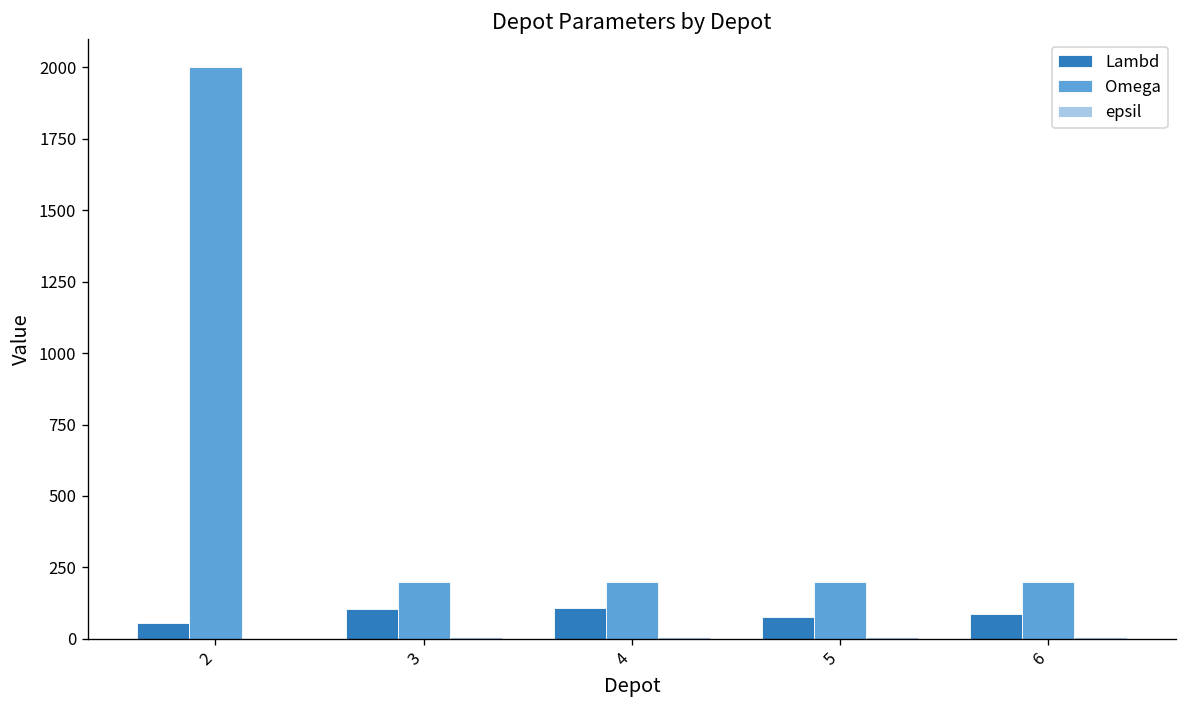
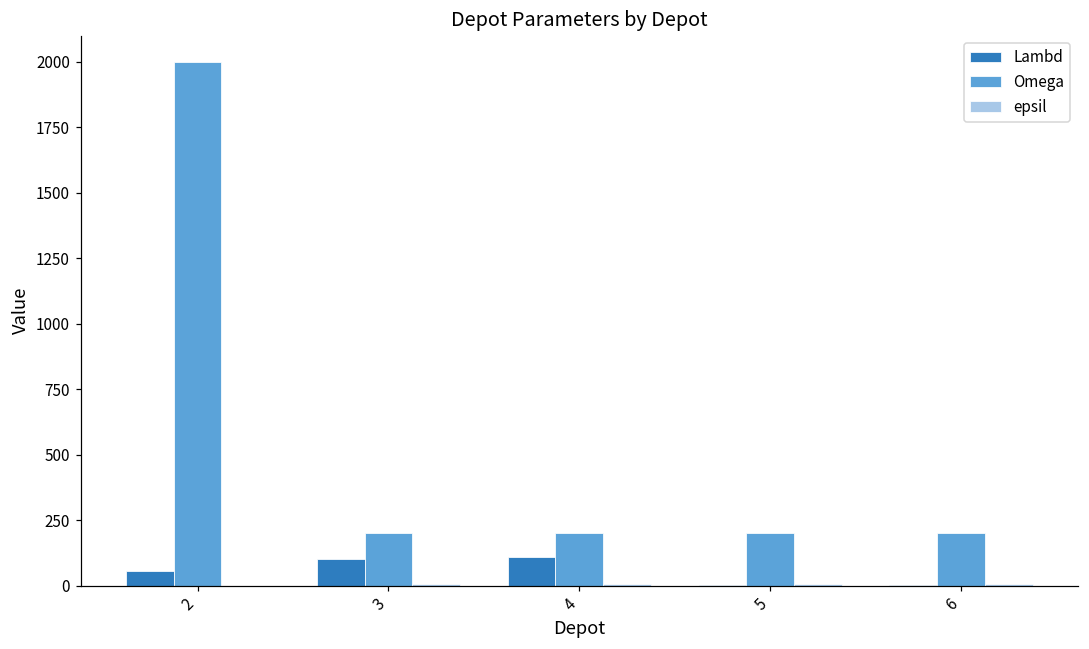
Lambd, 5: 80 -> 0
Lambd, 6: 90 -> 0
